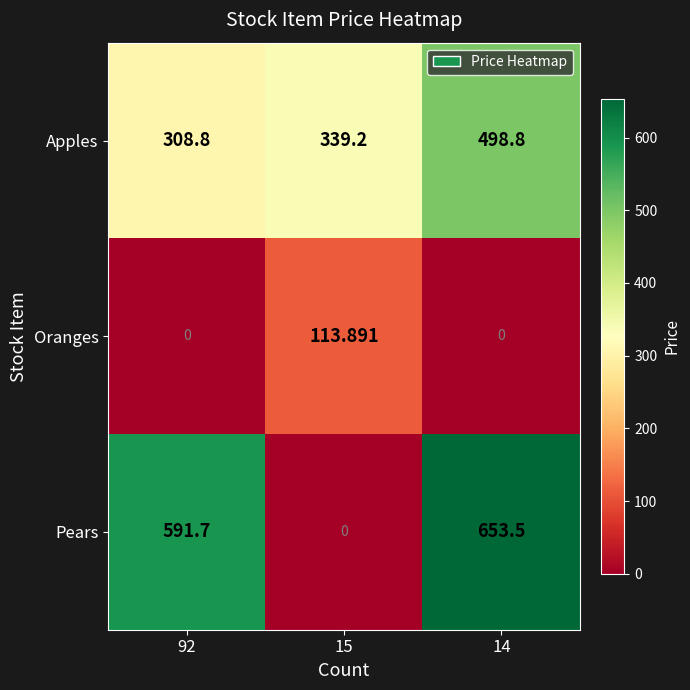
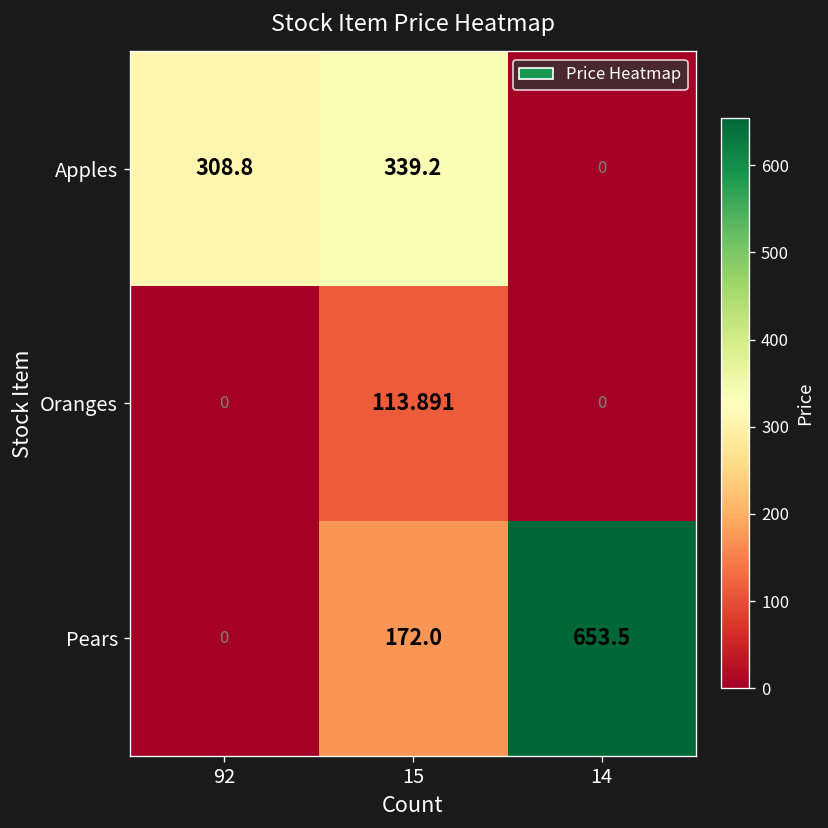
Apples, 14: 498.8 -> 0
Pears, 92: 591.7 -> 0
Pears, 15: 0 -> 172.0
